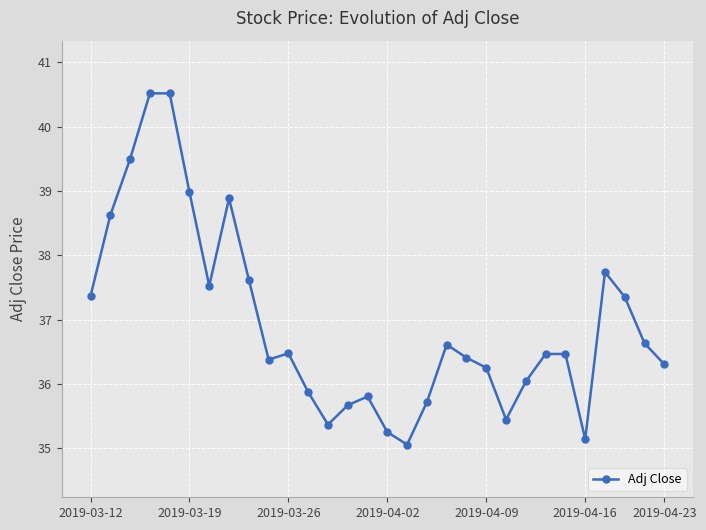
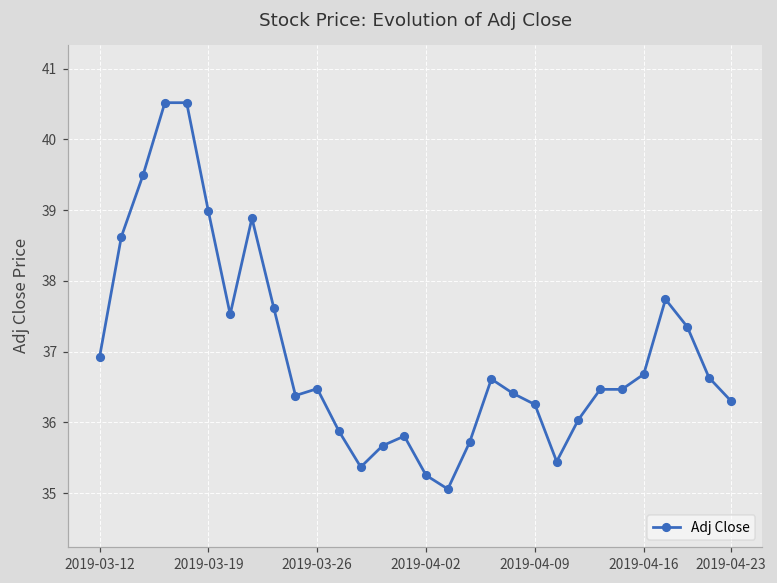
2019-03-12: 37.4 -> 36.9
2019-04-16: 35.1 -> 36.7
